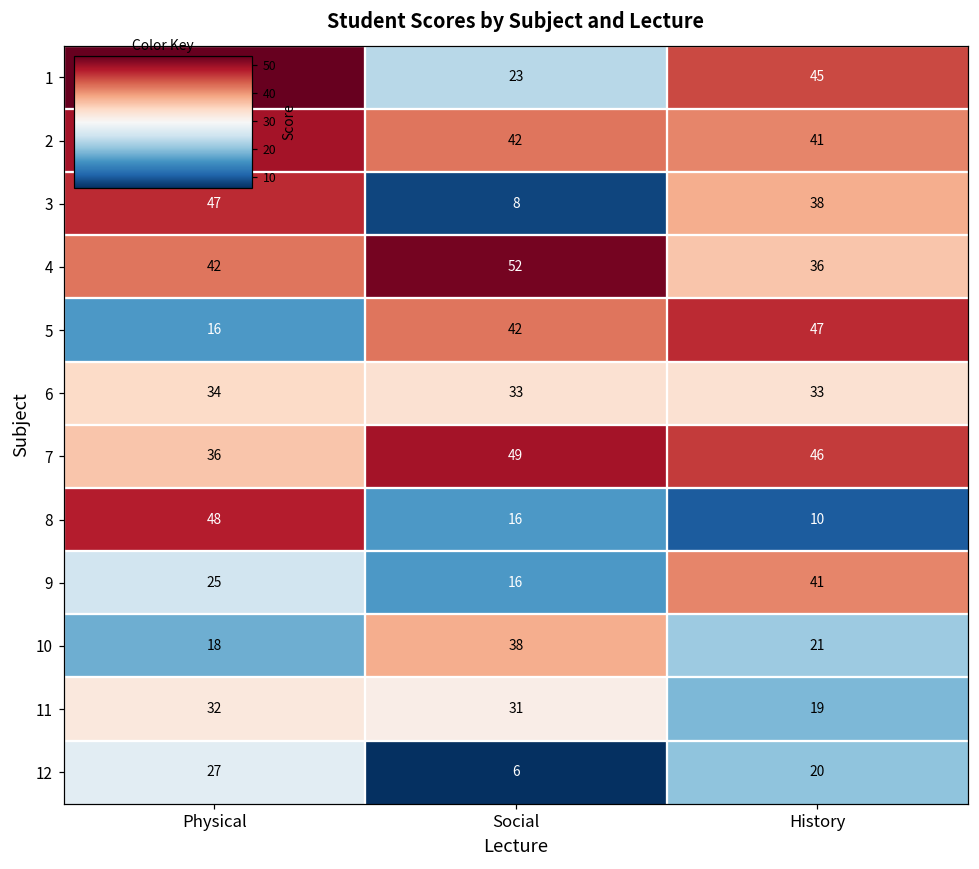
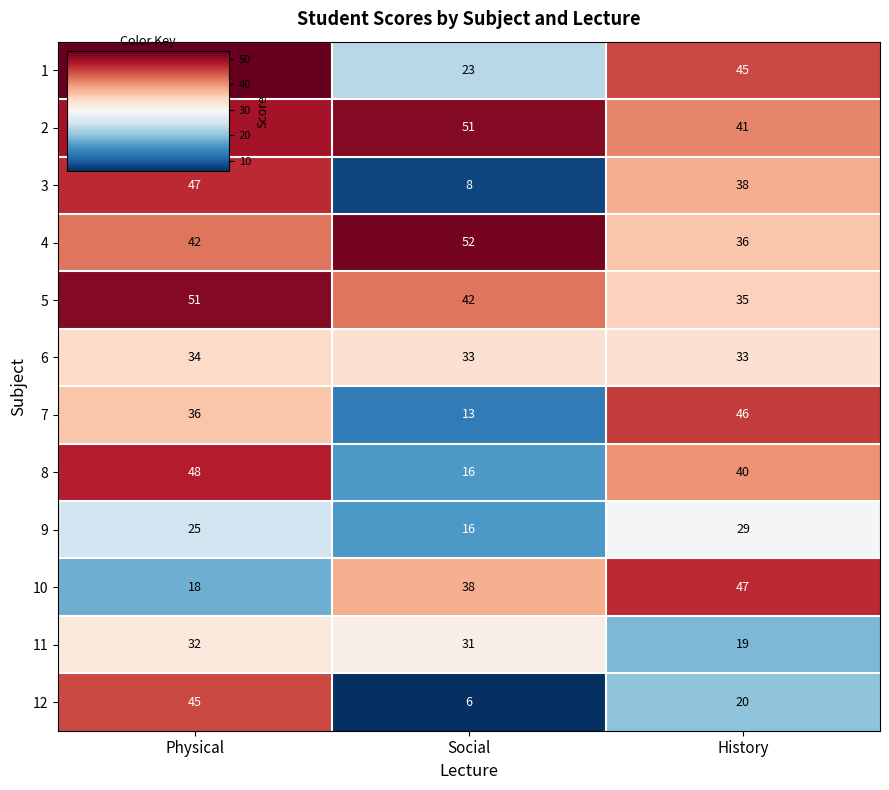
2, Social: 42 -> 51
5, Physical: 16 -> 51
5, History: 47 -> 35
7, Social: 49 -> 13
8, History: 10 -> 40
9, History: 41 -> 29
10, History: 21 -> 47
12, Physical: 27 -> 45
